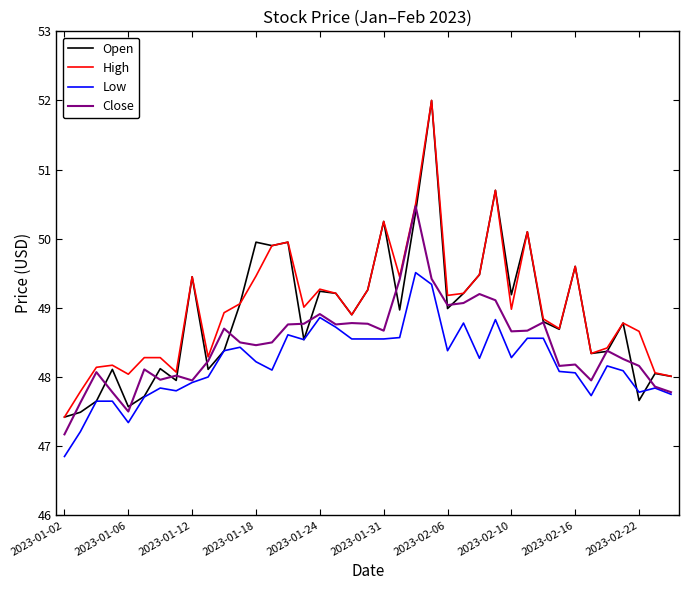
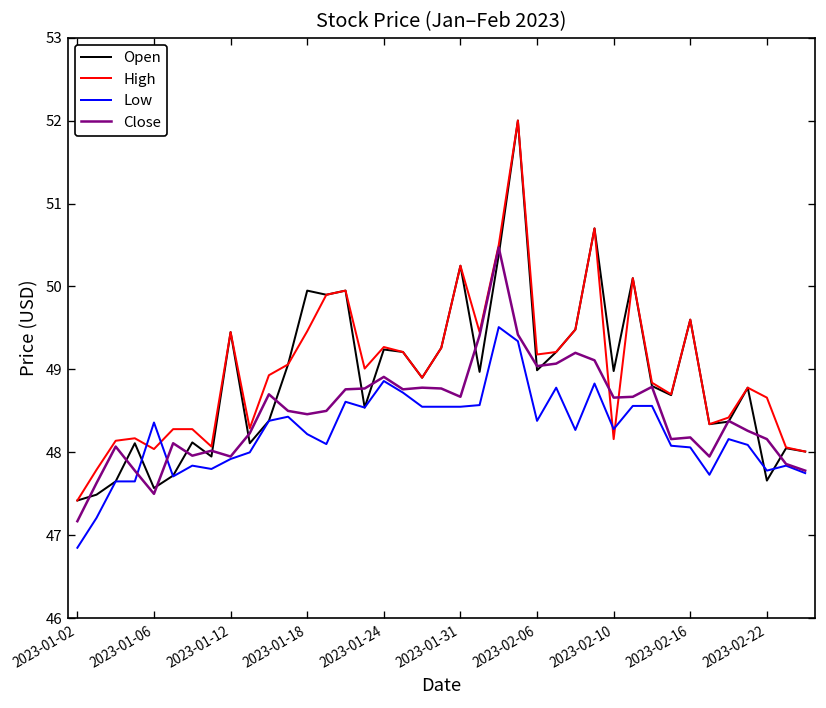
Low, 2023-01-06: 47.3 -> 48.4
Open, 2023-02-10: 49.2 -> 49.0
High, 2023-02-10: 49.0 -> 48.2
